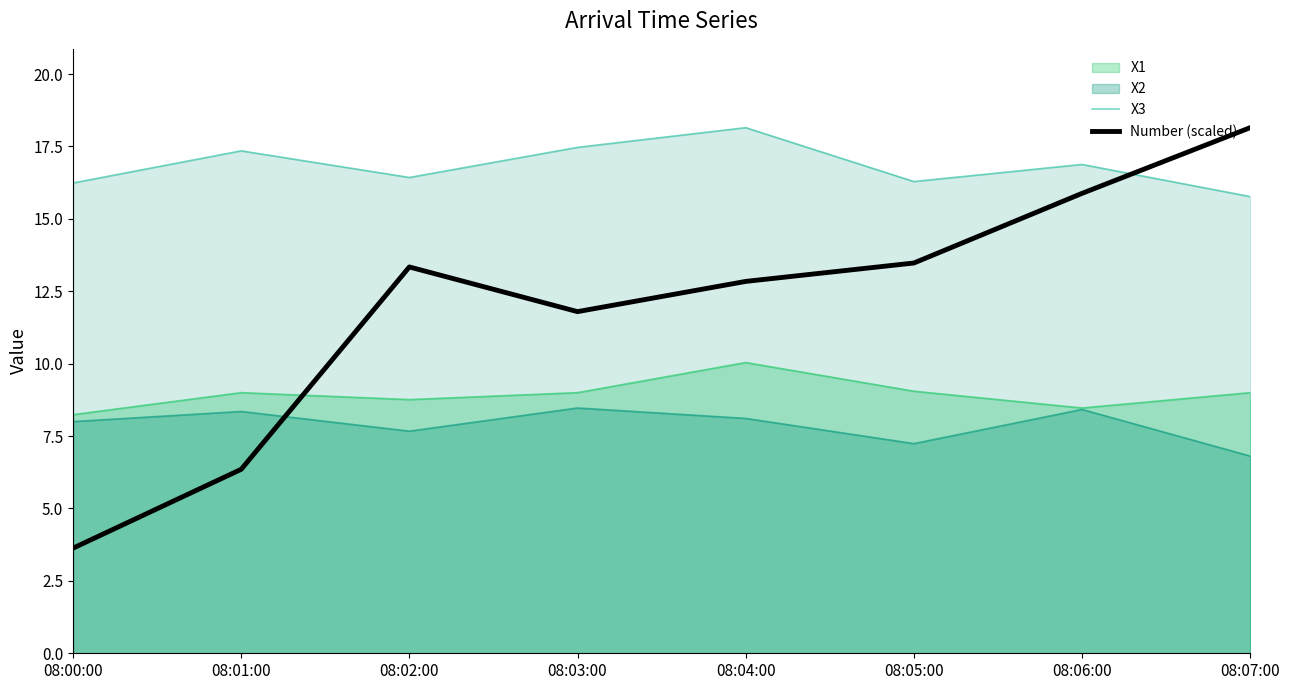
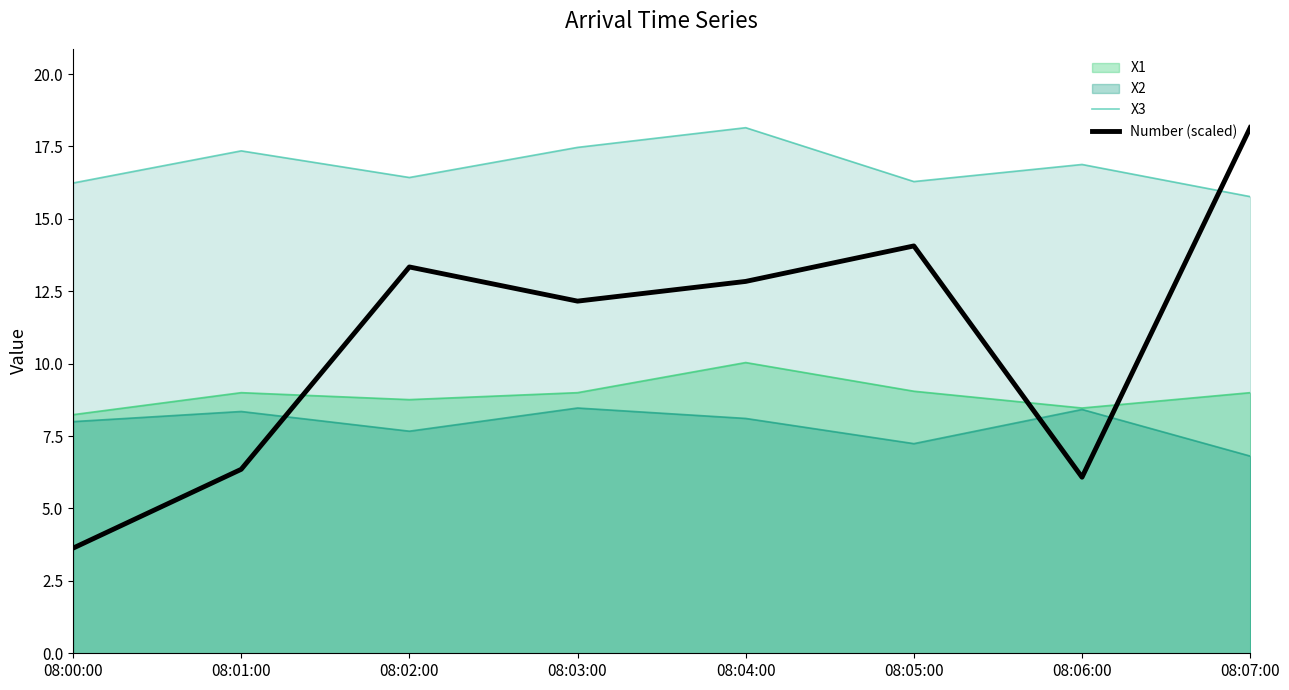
Number (scaled), 08:03:00: 11.8 -> 12.2
Number (scaled), 08:05:00: 13.5 -> 14.1
Number (scaled), 08:06:00: 15.9 -> 6.1
